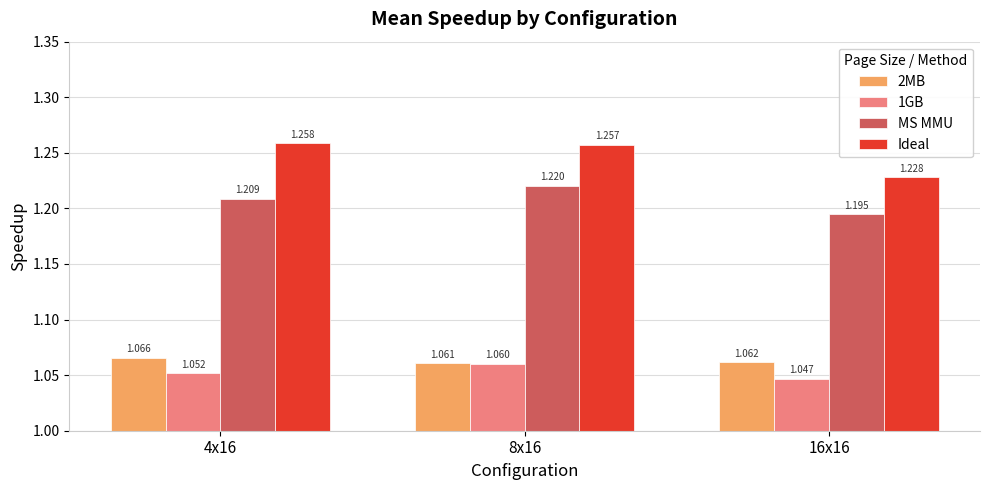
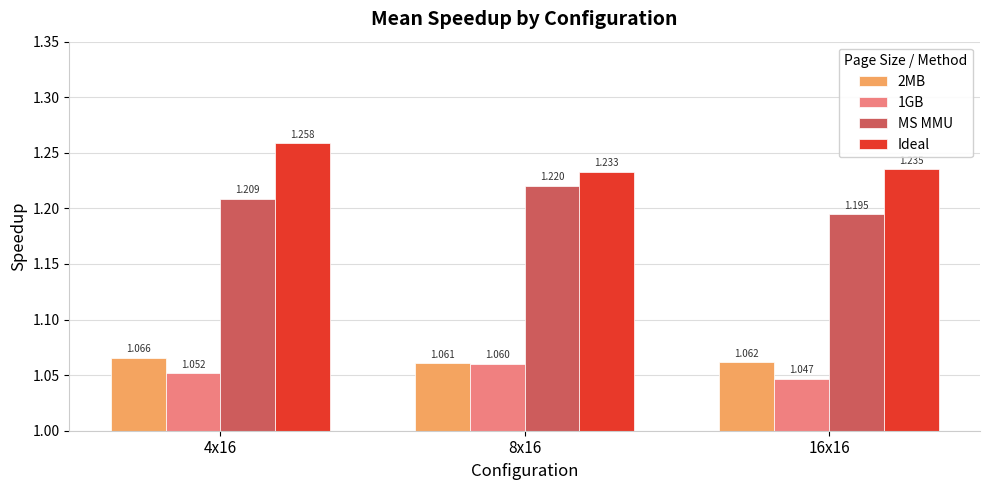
Ideal, 8x16: 1.257 -> 1.233
Ideal, 16x16: 1.228 -> 1.235
